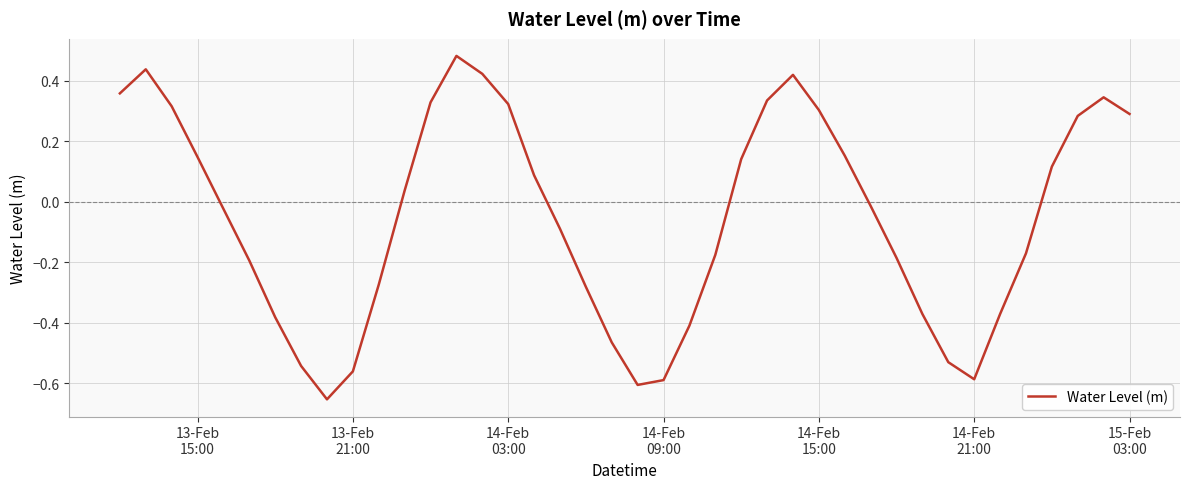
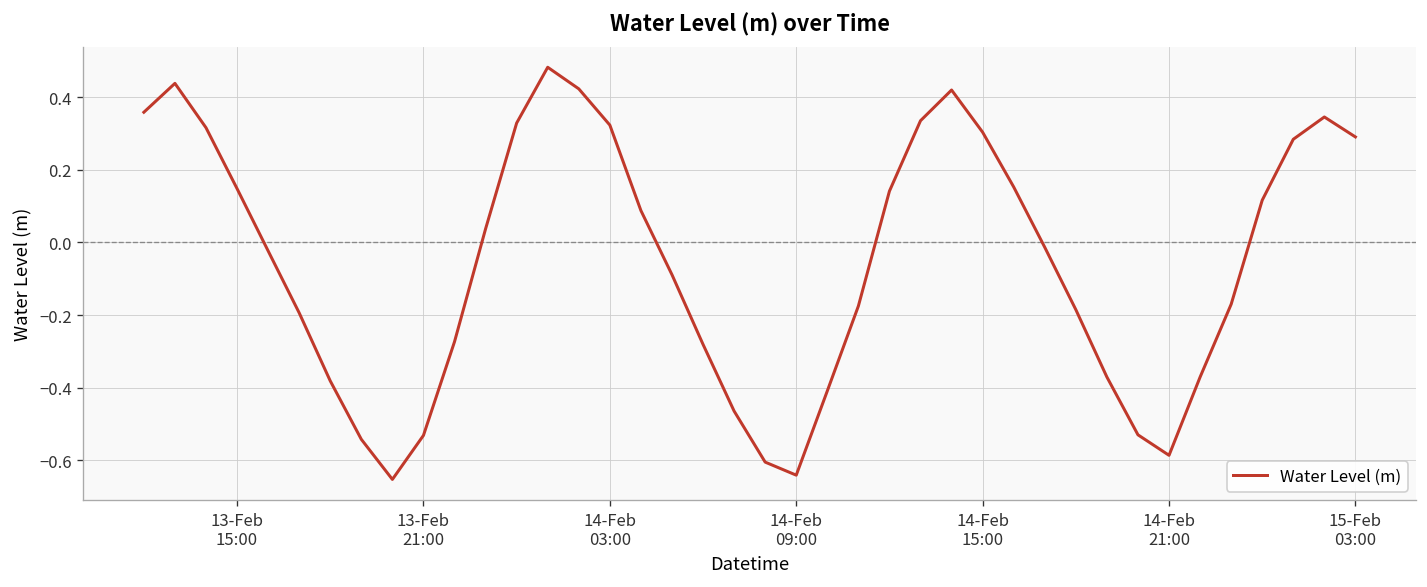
13-Feb 21:00: -0.56 -> -0.53
14-Feb 09:00: -0.59 -> -0.64
